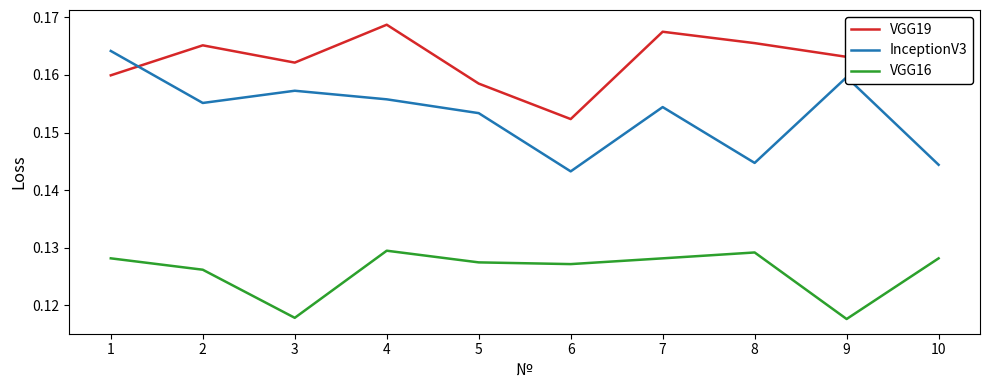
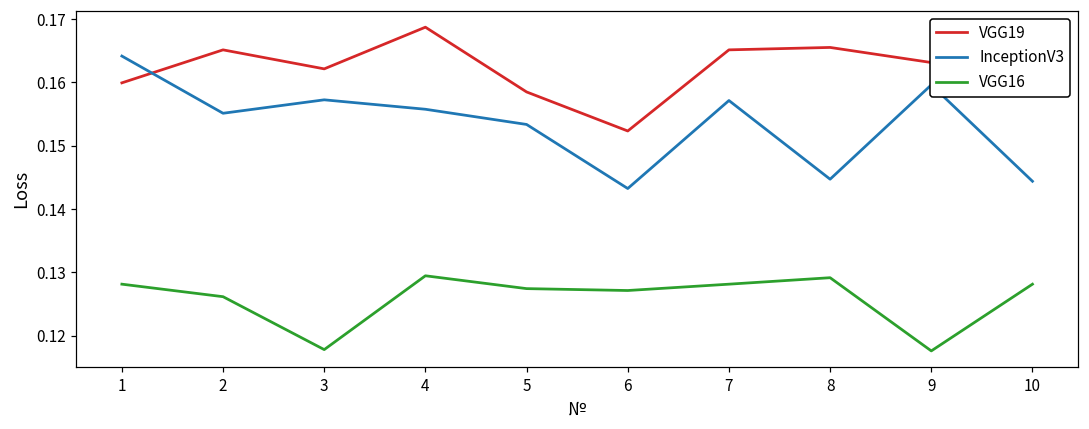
VGG19, 7: 0.168 -> 0.165
InceptionV3, 7: 0.154 -> 0.157
